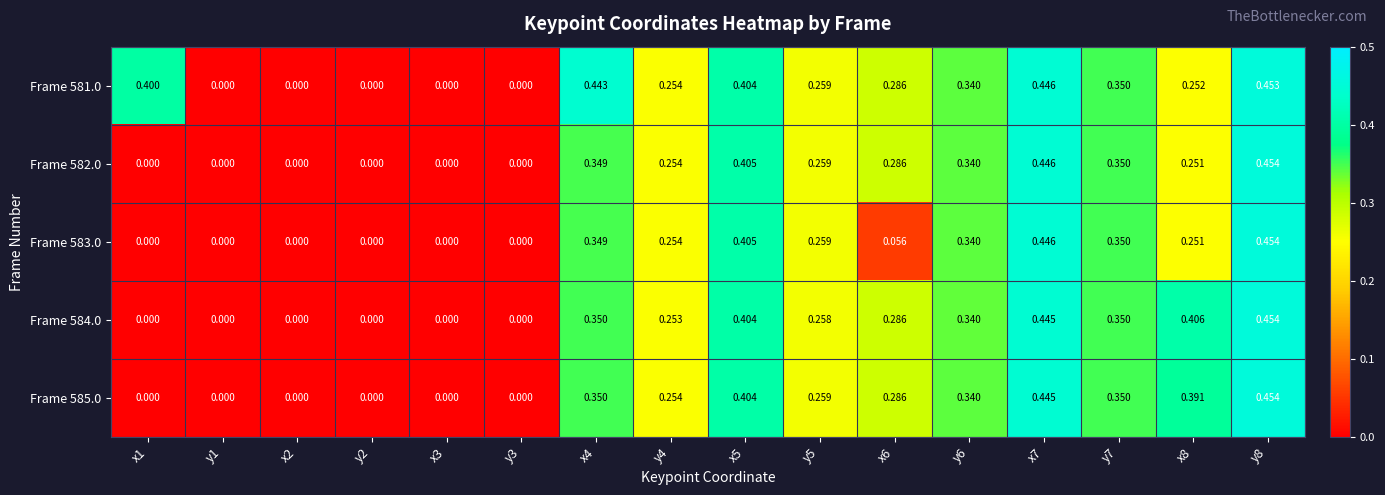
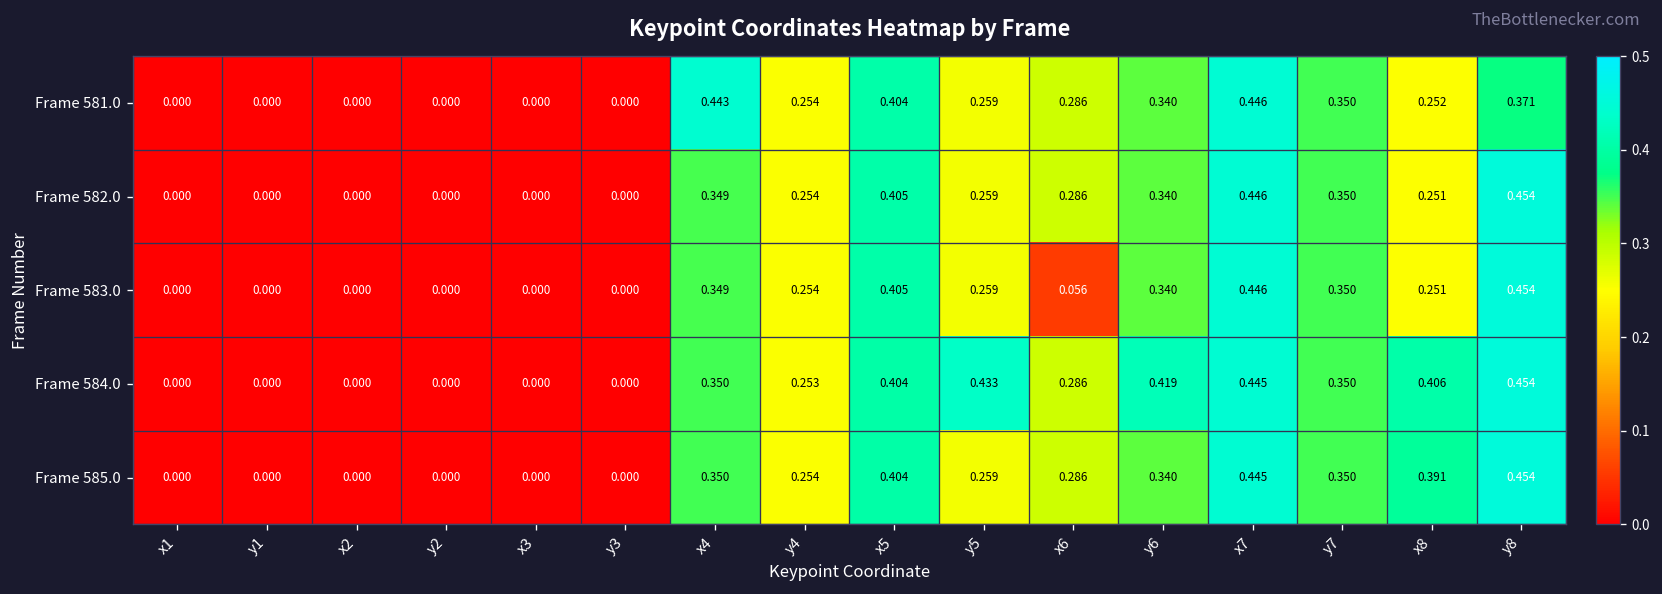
Frame 581.0, x1: 0.400 -> 0.000
Frame 581.0, y8: 0.453 -> 0.371
Frame 584.0, y5: 0.258 -> 0.433
Frame 584.0, y6: 0.340 -> 0.419
